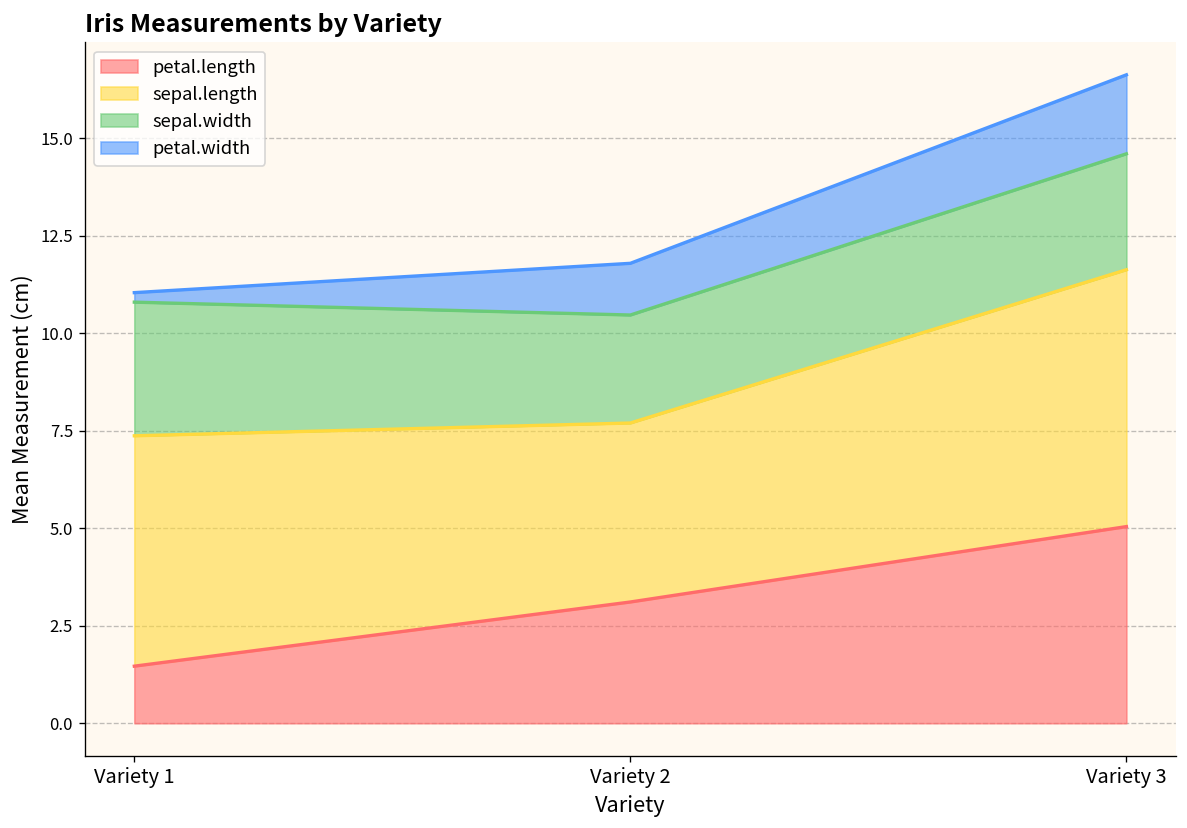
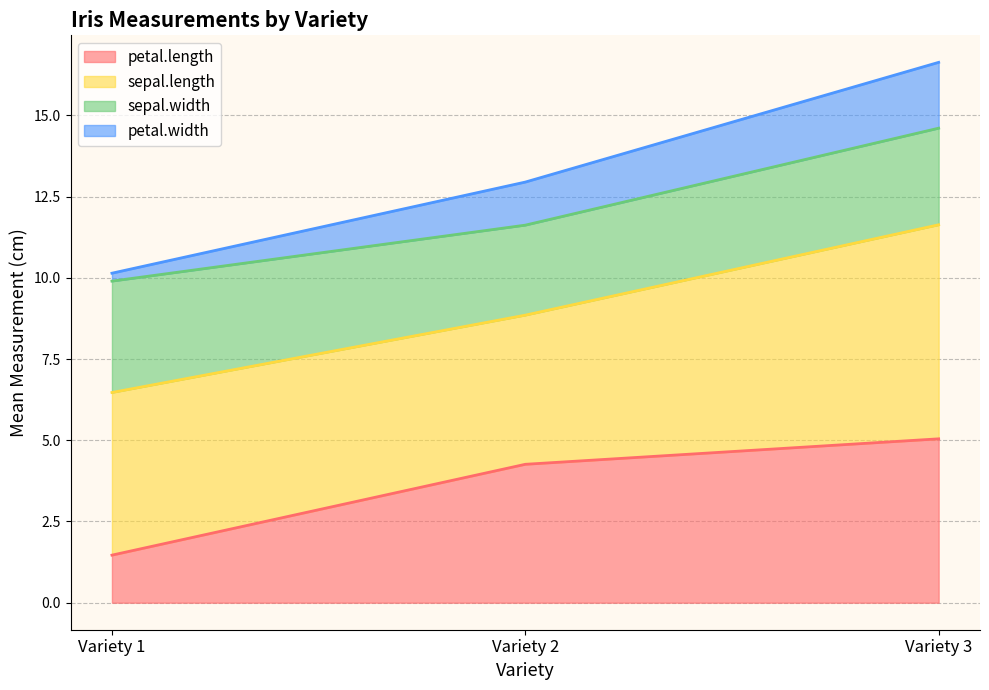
sepal.length, Variety 1: 5.9 -> 5.0
petal.length, Variety 2: 3.1 -> 4.3
